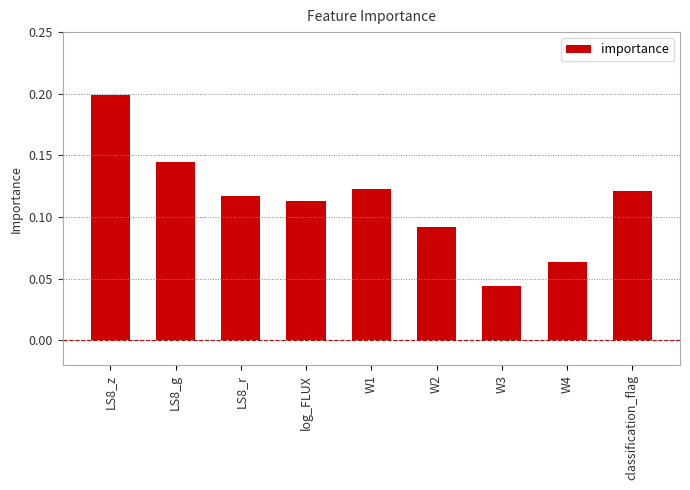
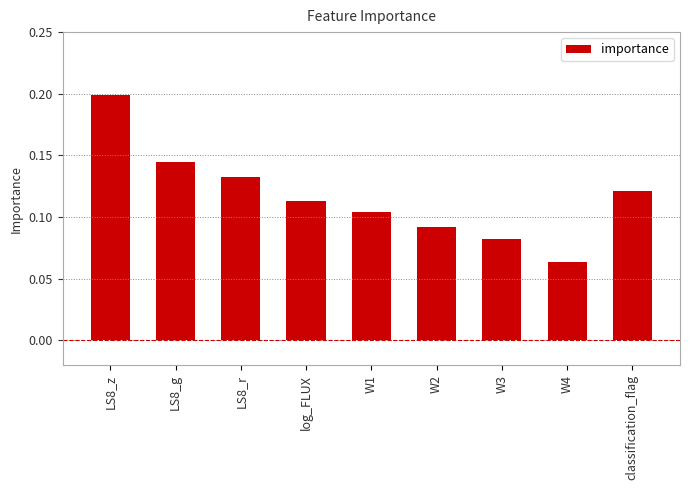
LS8_r: 0.117 -> 0.133
W1: 0.123 -> 0.104
W3: 0.044 -> 0.082
